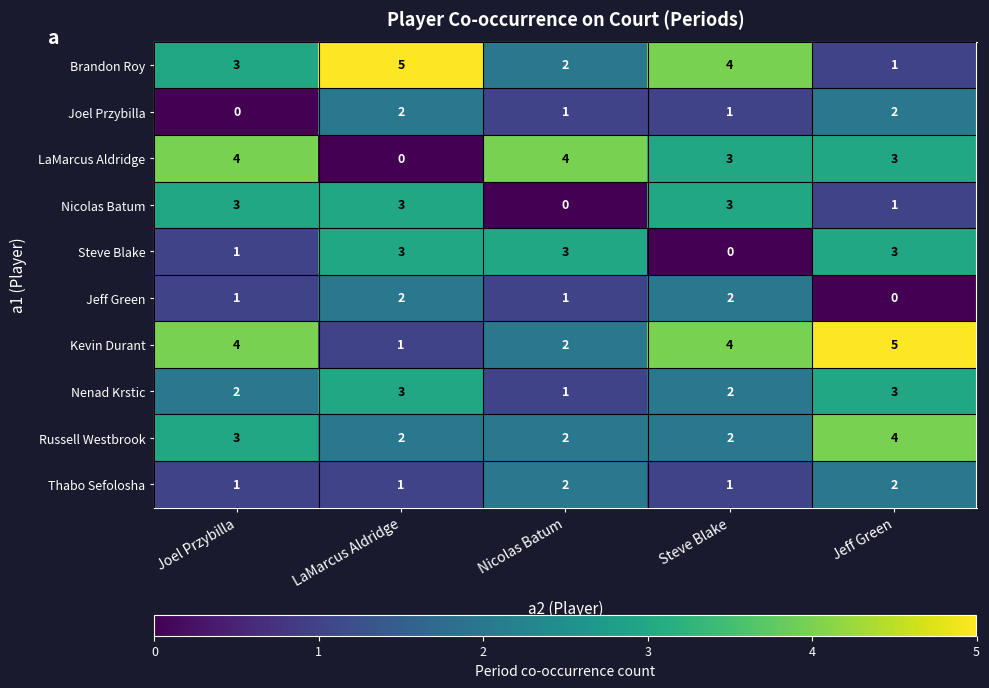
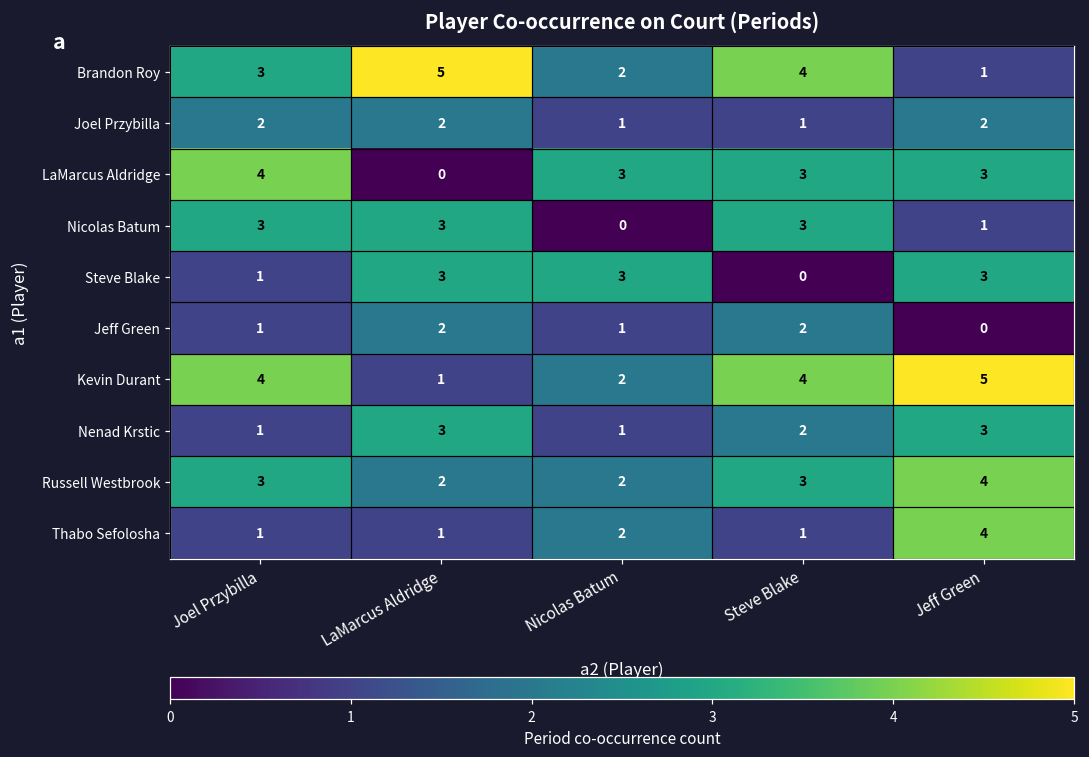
Joel Przybilla, Joel Przybilla: 0 -> 2
LaMarcus Aldridge, Nicolas Batum: 4 -> 3
Nenad Krstic, Joel Przybilla: 2 -> 1
Russell Westbrook, Steve Blake: 2 -> 3
Thabo Sefolosha, Jeff Green: 2 -> 4
